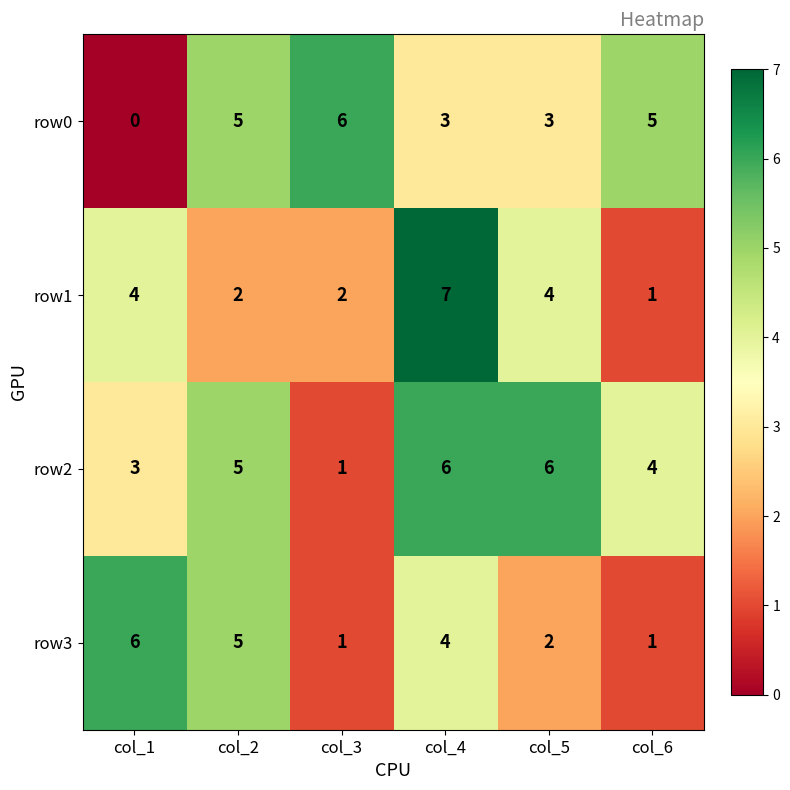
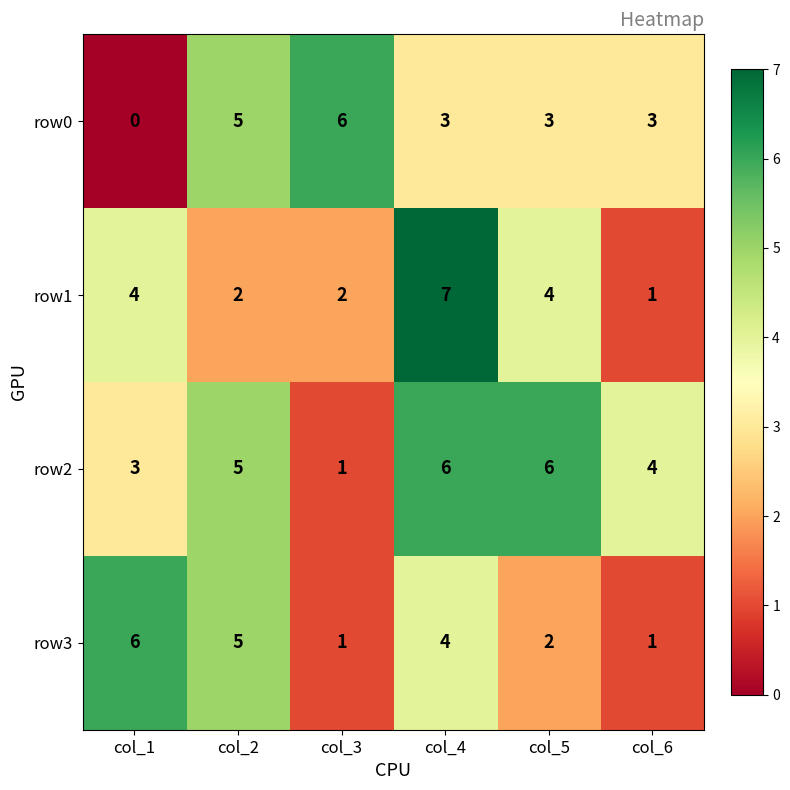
row0, col_6: 5 -> 3
